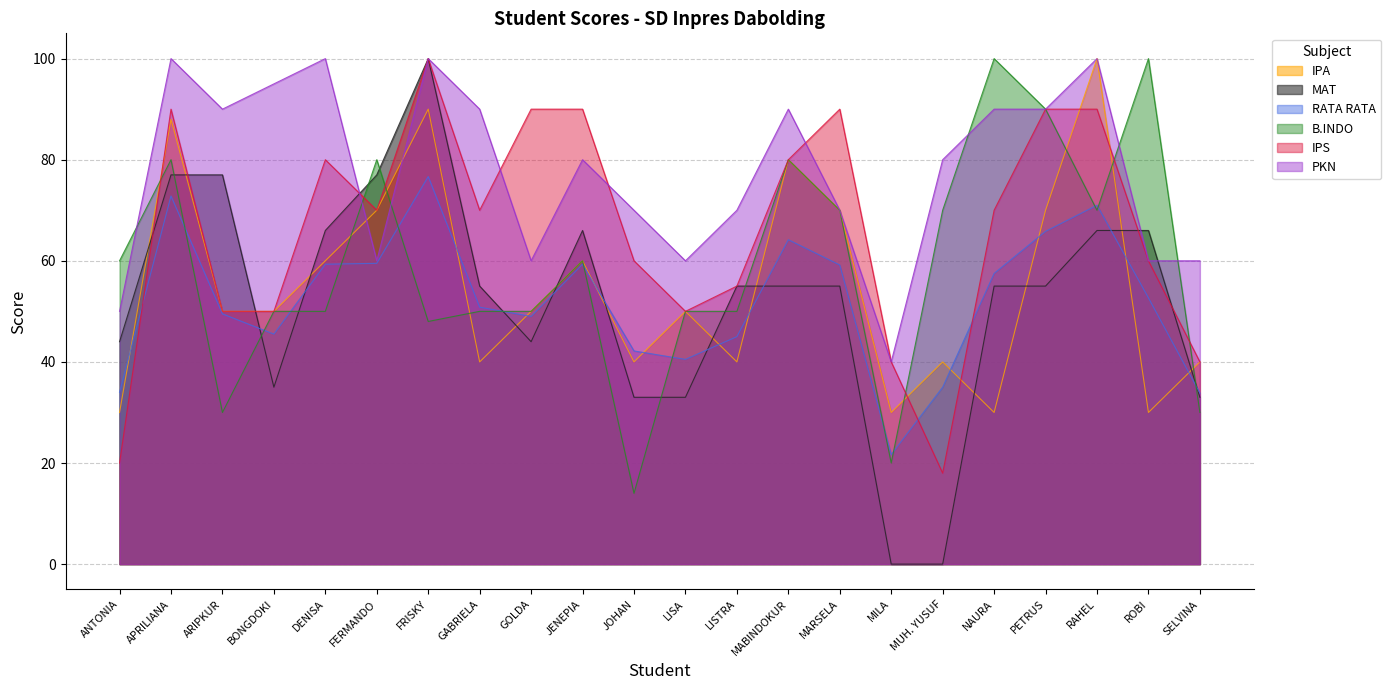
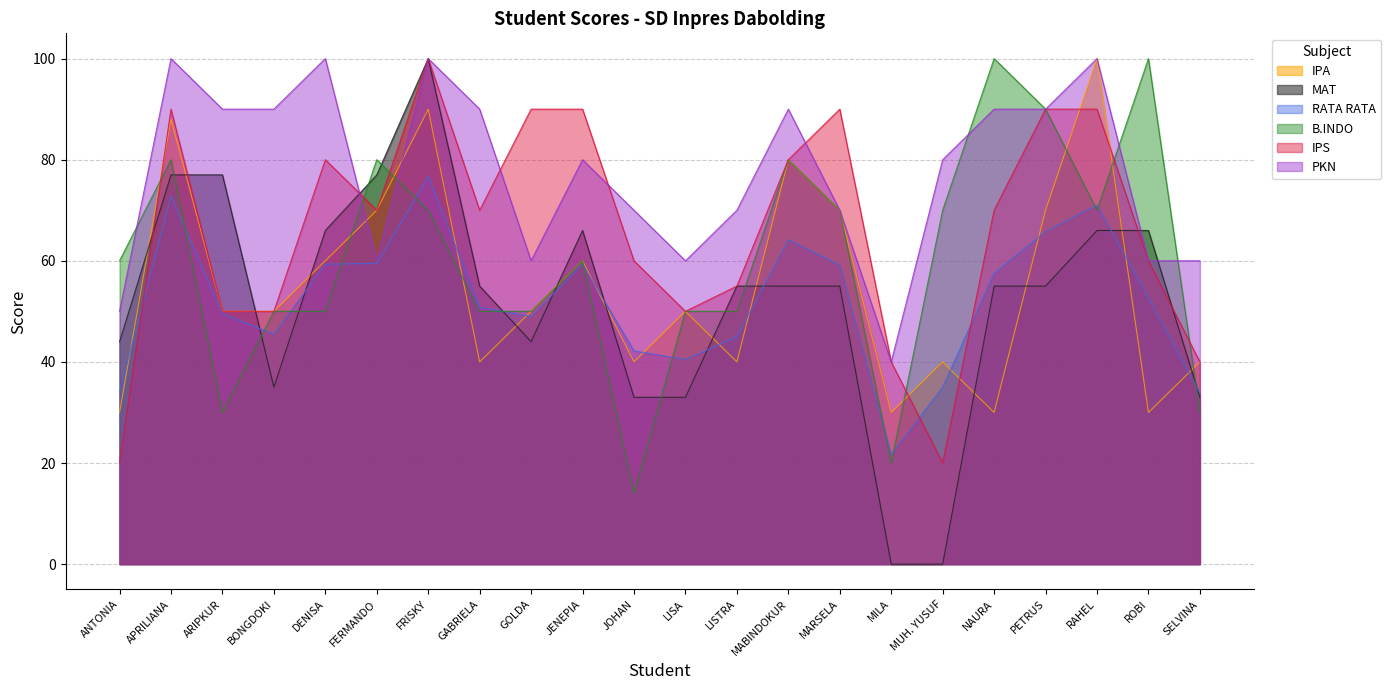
PKN, BONGDOKI: 95 -> 90
B.INDO, FRISKY: 48 -> 70
IPS, MUH. YUSUF: 18 -> 20
